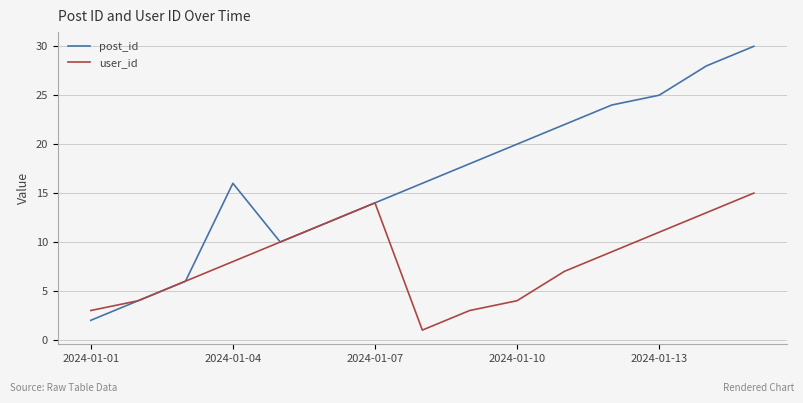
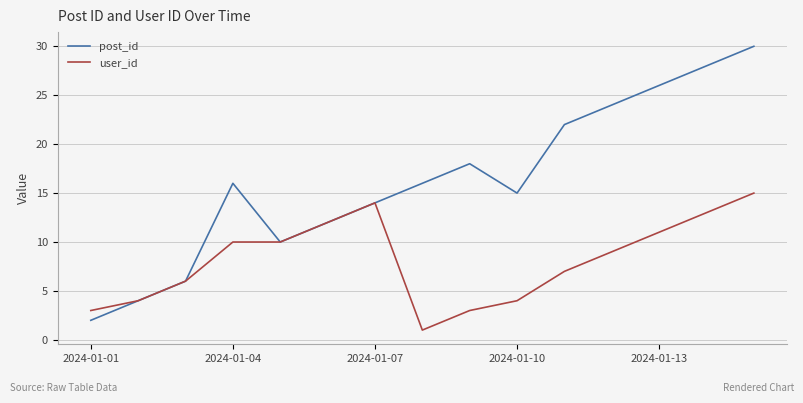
user_id, 2024-01-04: 8 -> 10
post_id, 2024-01-10: 20 -> 15
post_id, 2024-01-13: 25 -> 26
